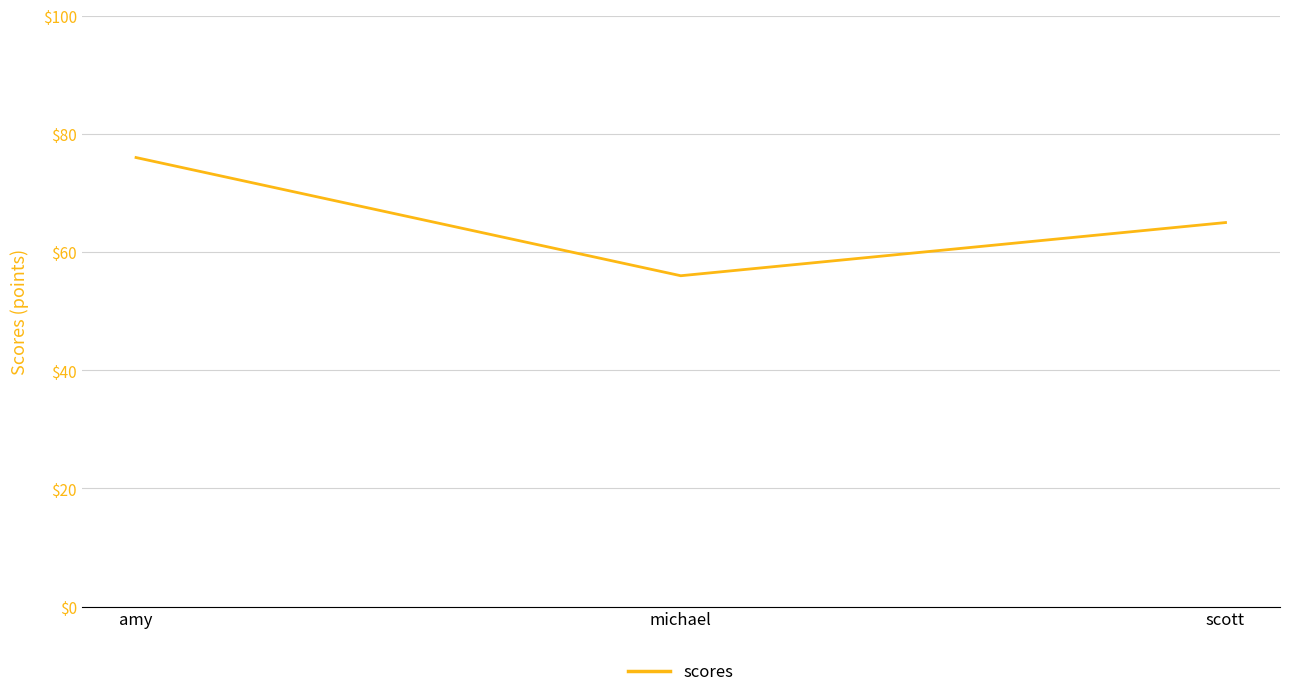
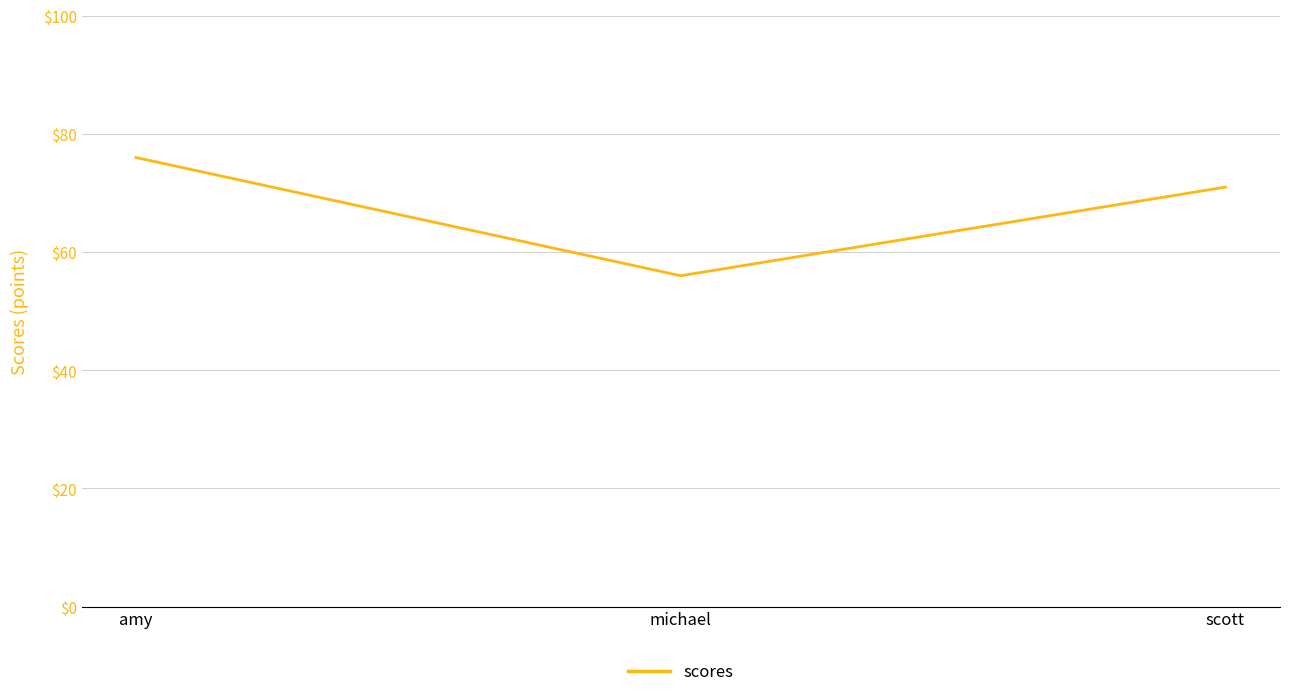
scott: $65 -> $71
